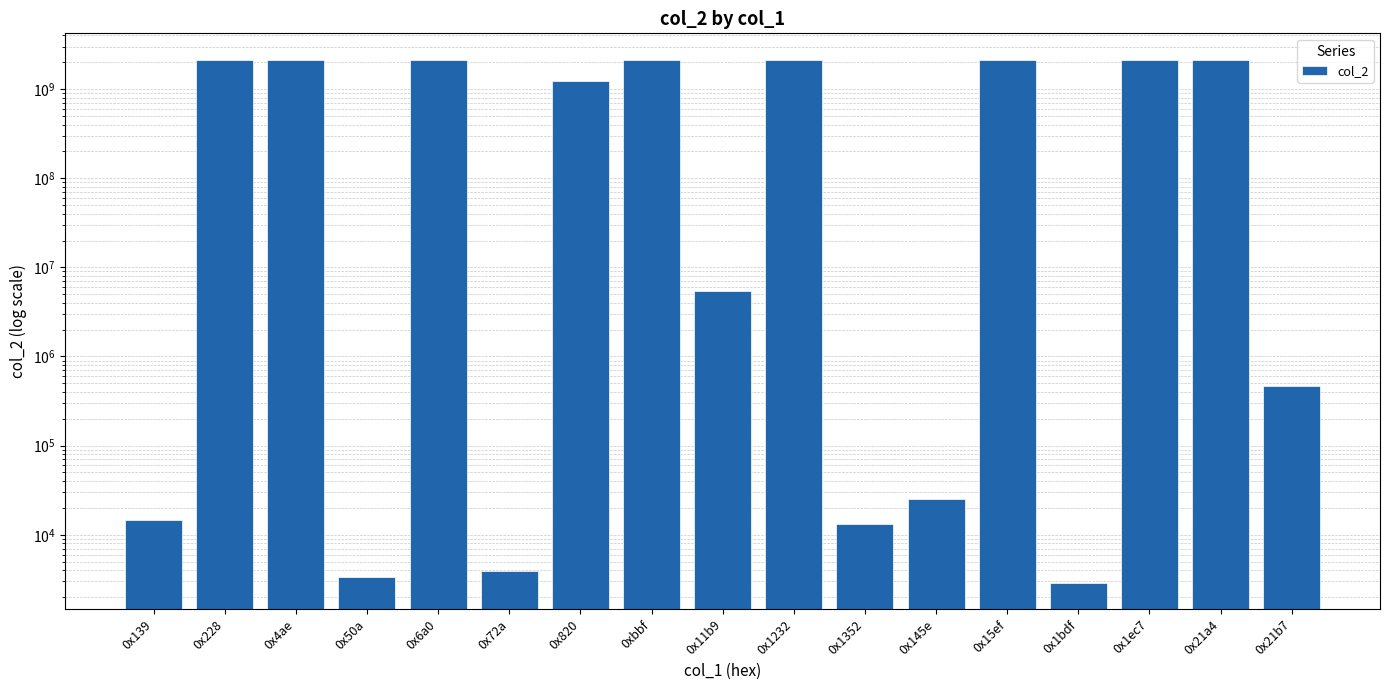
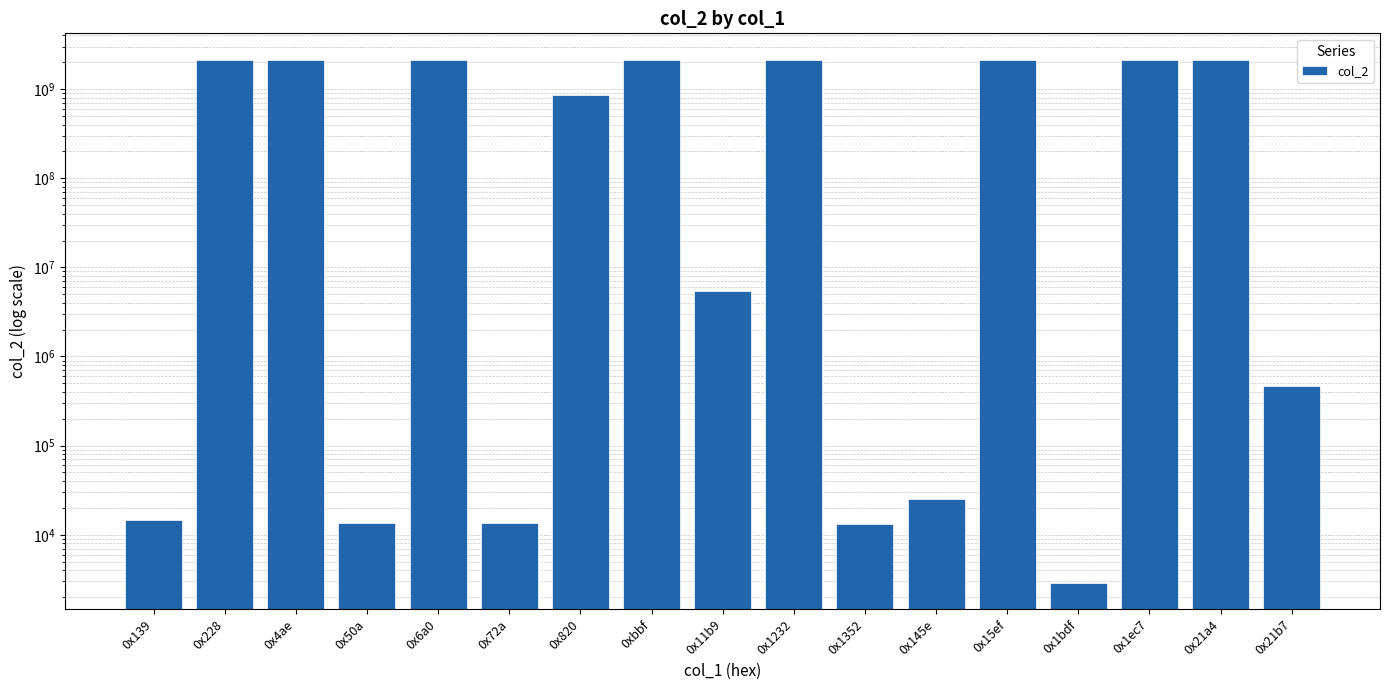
0x50a: 3400 -> 14000
0x72a: 4000 -> 14000
0x820: 1200000000 -> 900000000
